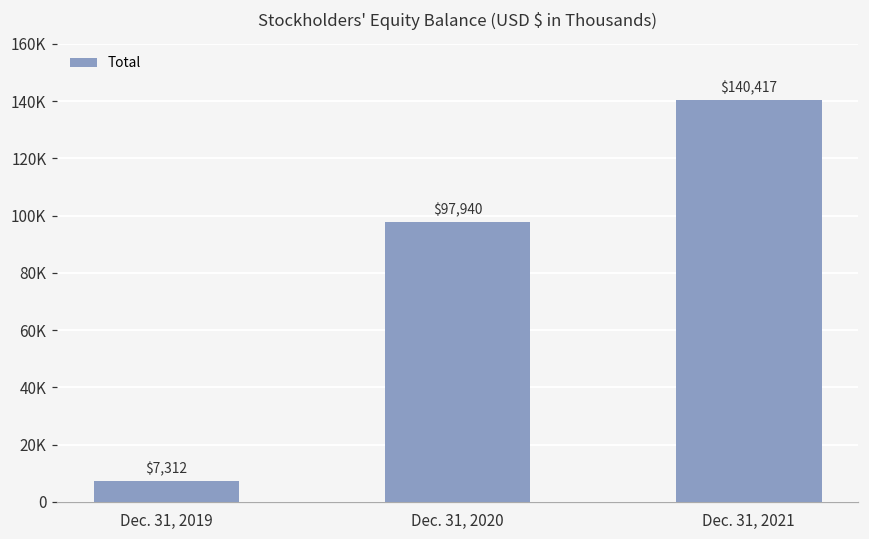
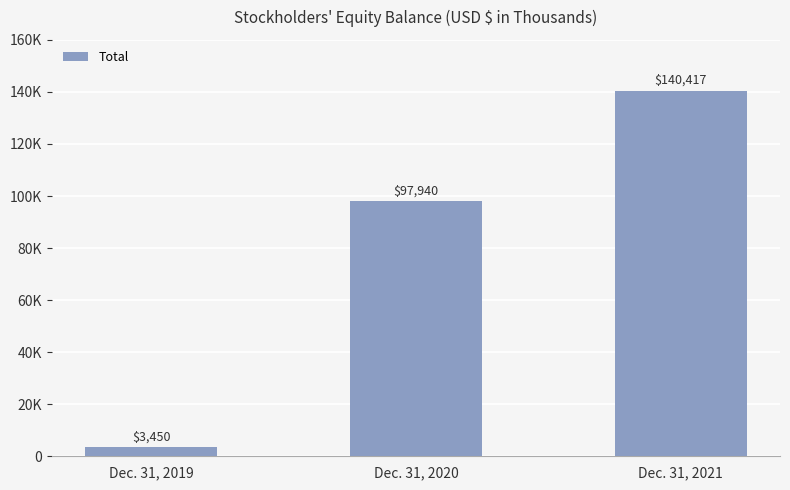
Dec. 31, 2019: $7,312 -> $3,450
